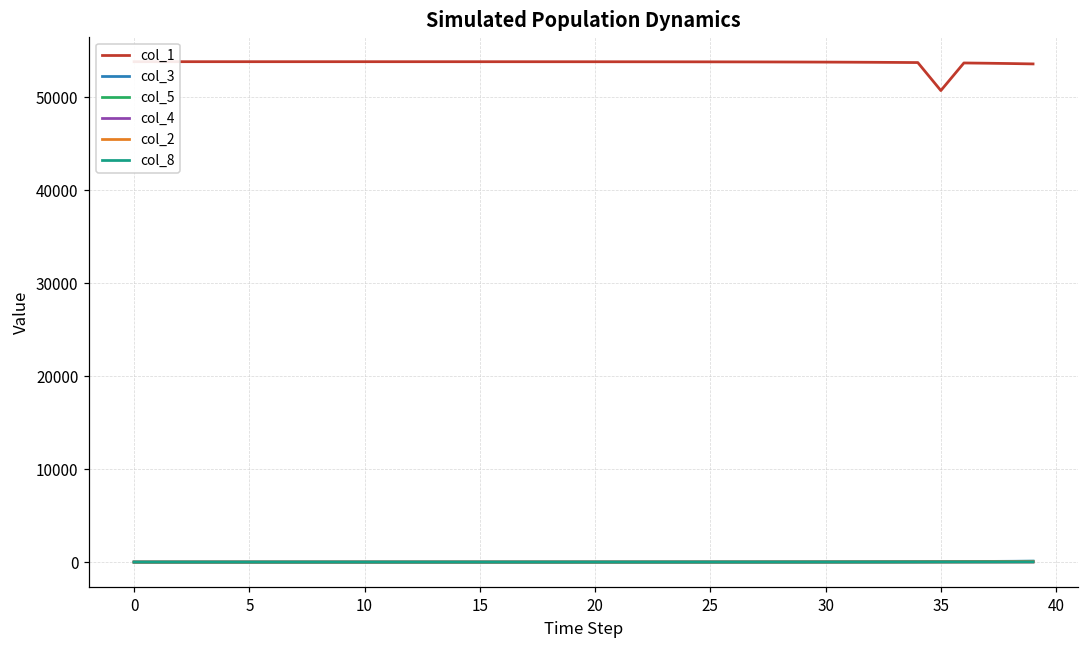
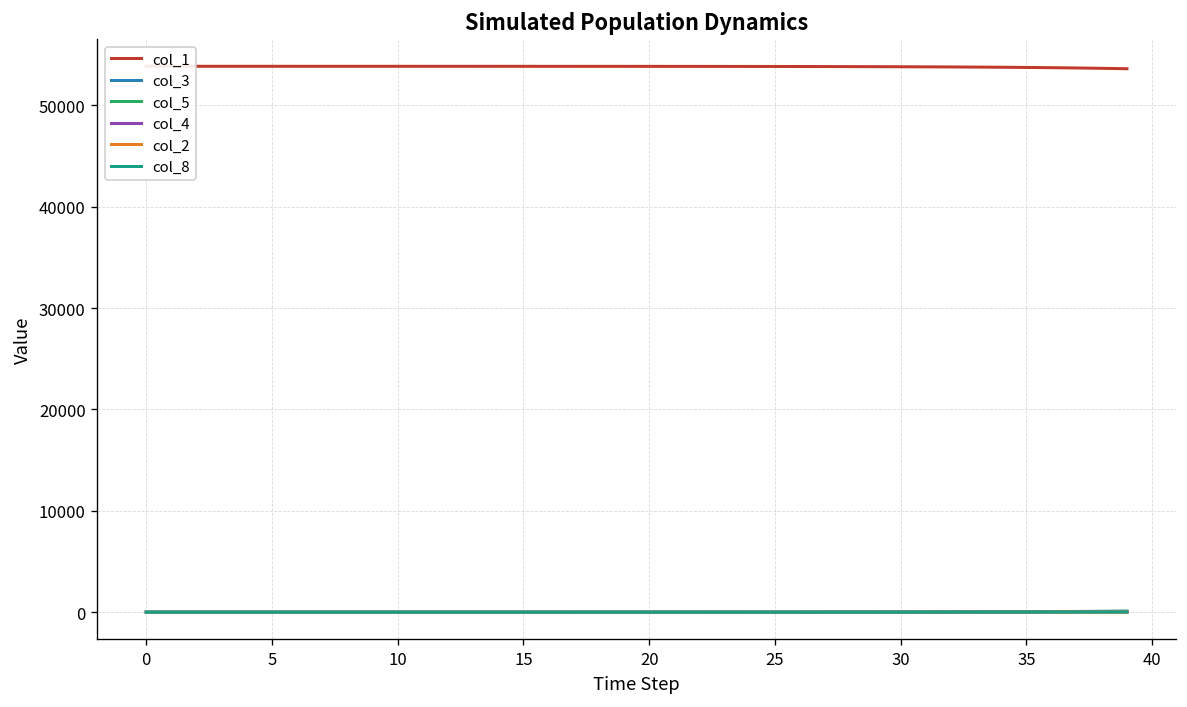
col_1, 35: 51000 -> 54000
